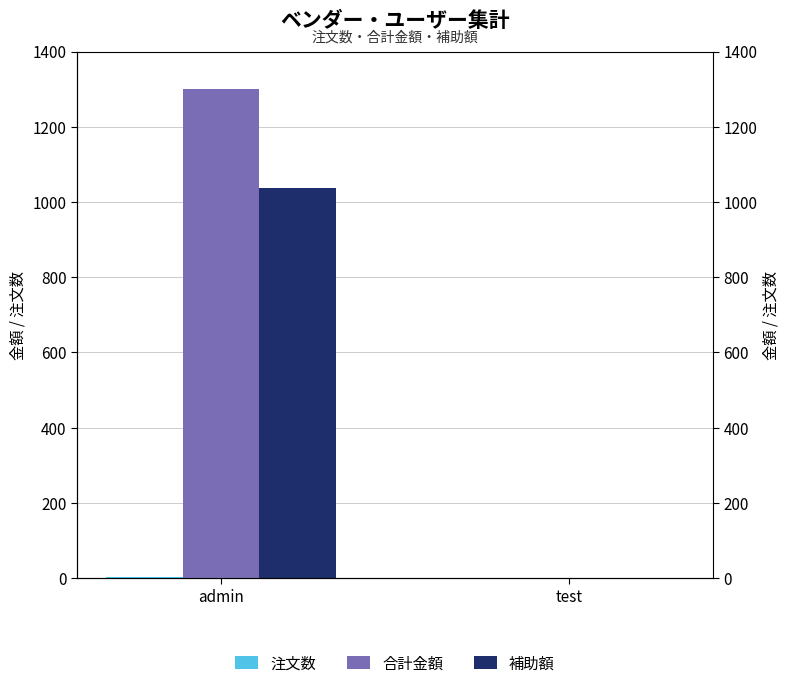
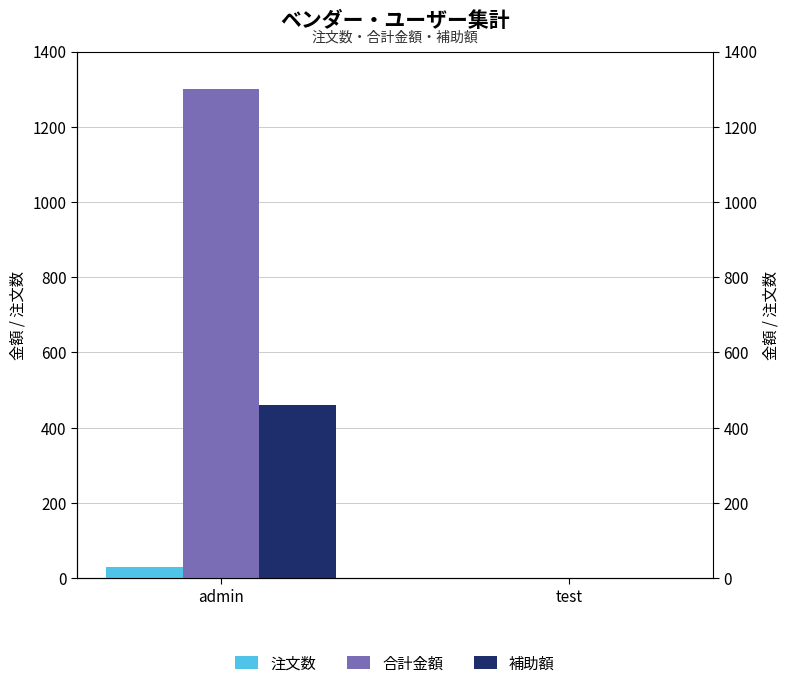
注文数, admin: 0 -> 30
補助額, admin: 1040 -> 460
